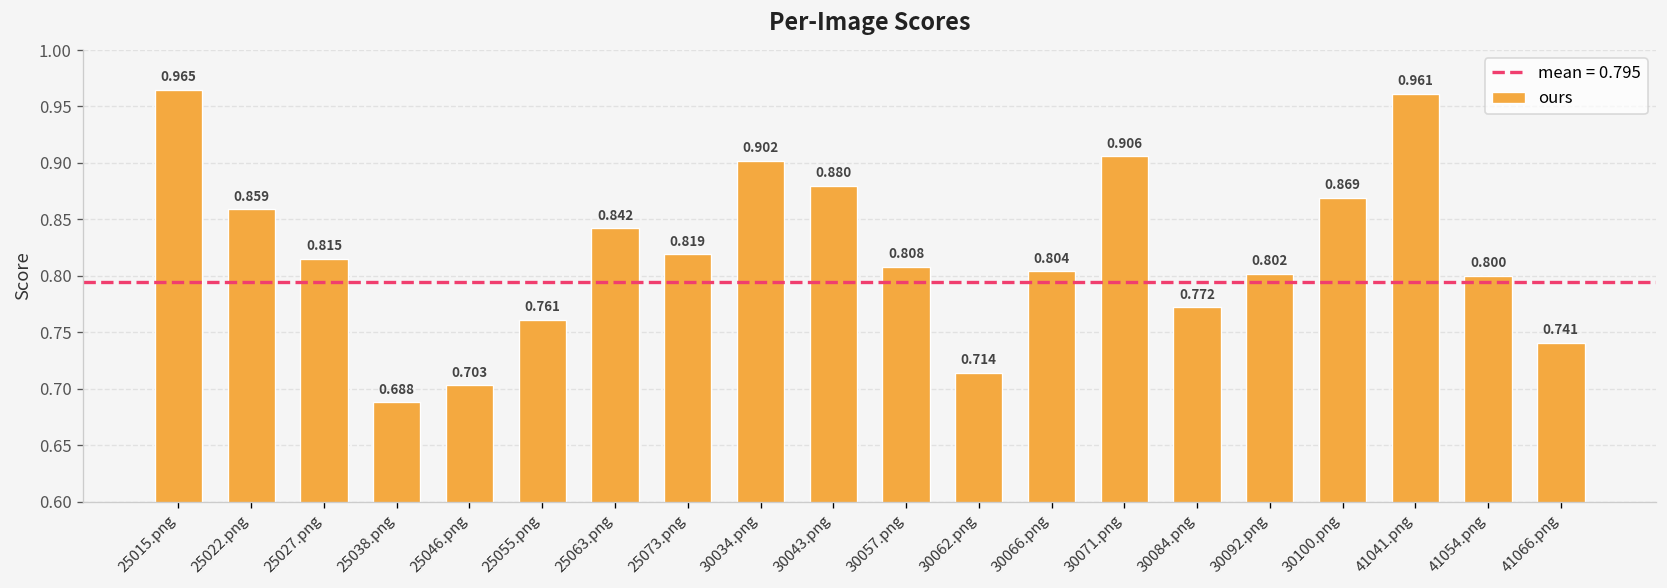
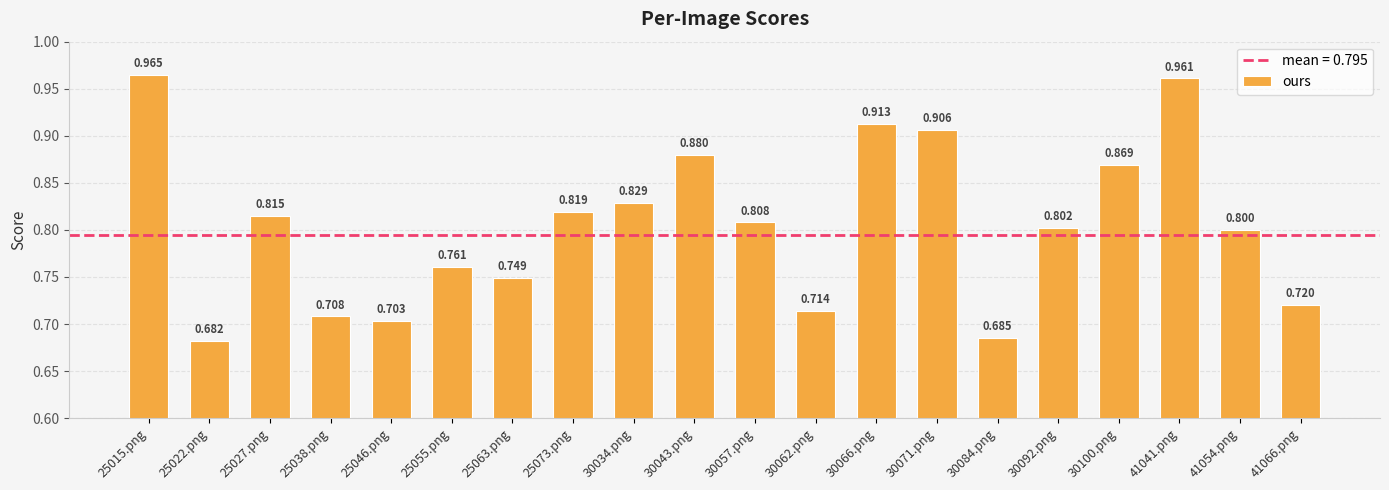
25022.png: 0.859 -> 0.682
25038.png: 0.688 -> 0.708
25063.png: 0.842 -> 0.749
30034.png: 0.902 -> 0.829
30066.png: 0.804 -> 0.913
30084.png: 0.772 -> 0.685
41066.png: 0.741 -> 0.720
